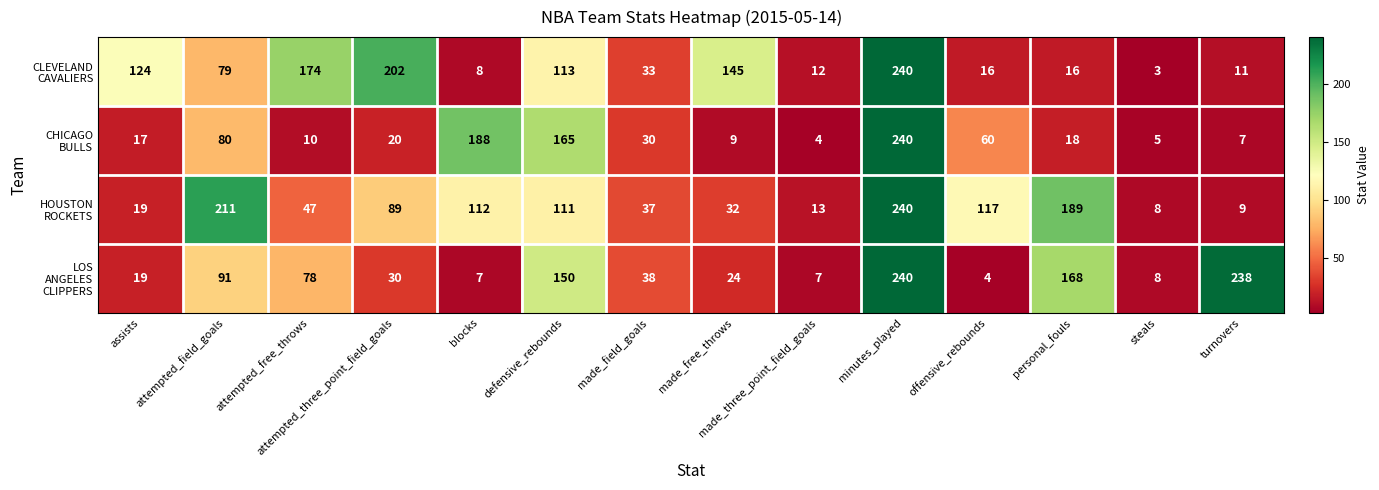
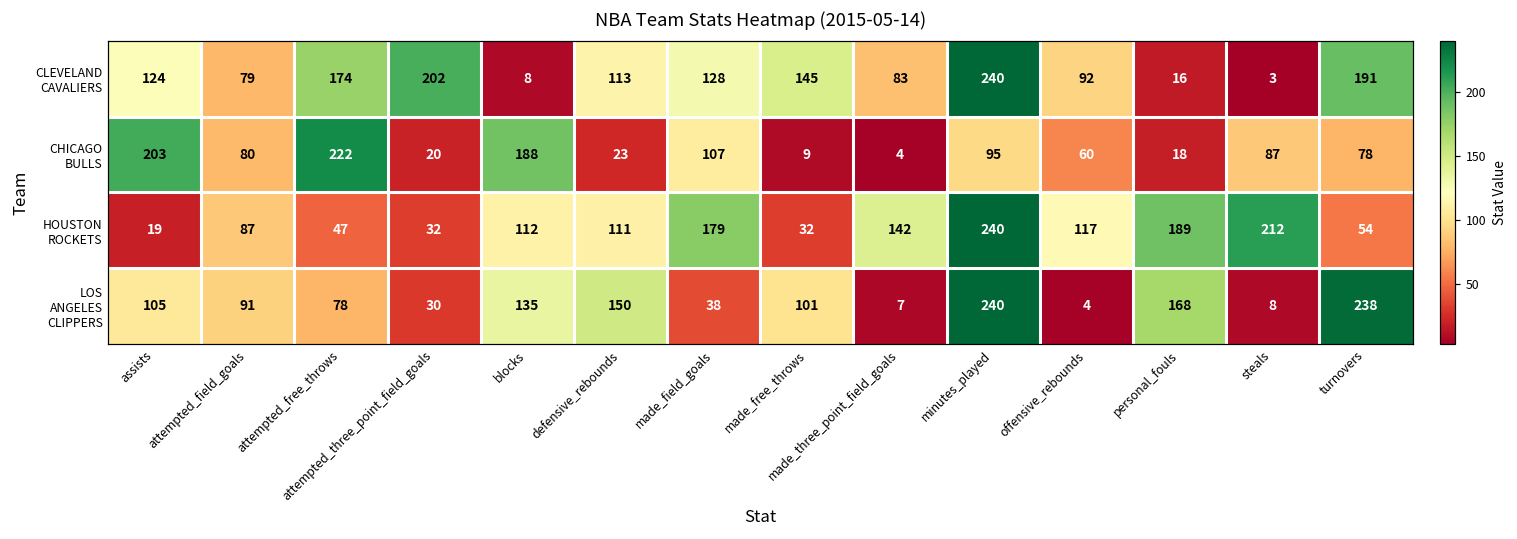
CLEVELAND CAVALIERS, made_field_goals: 33 -> 128
CLEVELAND CAVALIERS, made_three_point_field_goals: 12 -> 83
CLEVELAND CAVALIERS, offensive_rebounds: 16 -> 92
CLEVELAND CAVALIERS, turnovers: 11 -> 191
CHICAGO BULLS, assists: 17 -> 203
CHICAGO BULLS, attempted_free_throws: 10 -> 222
CHICAGO BULLS, defensive_rebounds: 165 -> 23
CHICAGO BULLS, made_field_goals: 30 -> 107
CHICAGO BULLS, minutes_played: 240 -> 95
CHICAGO BULLS, steals: 5 -> 87
CHICAGO BULLS, turnovers: 7 -> 78
HOUSTON ROCKETS, attempted_field_goals: 211 -> 87
HOUSTON ROCKETS, attempted_three_point_field_goals: 89 -> 32
HOUSTON ROCKETS, made_field_goals: 37 -> 179
HOUSTON ROCKETS, made_three_point_field_goals: 13 -> 142
HOUSTON ROCKETS, steals: 8 -> 212
HOUSTON ROCKETS, turnovers: 9 -> 54
LOS ANGELES CLIPPERS, assists: 19 -> 105
LOS ANGELES CLIPPERS, blocks: 7 -> 135
LOS ANGELES CLIPPERS, made_free_throws: 24 -> 101
